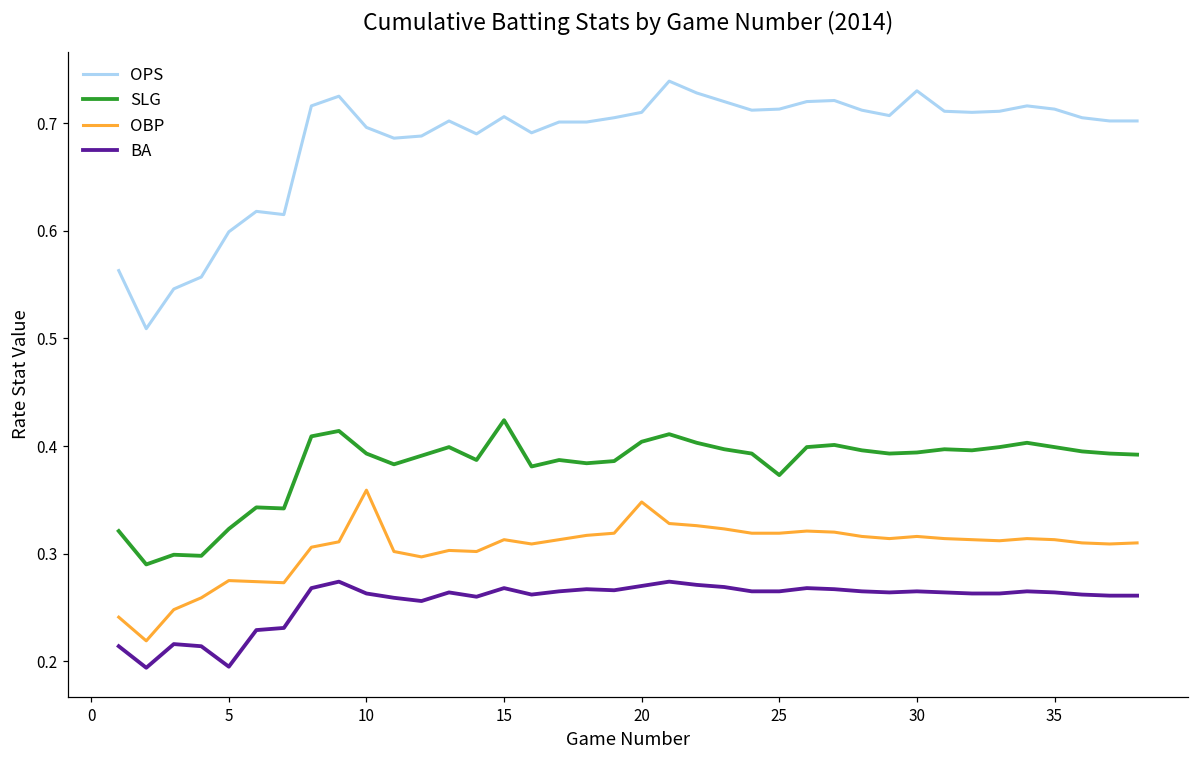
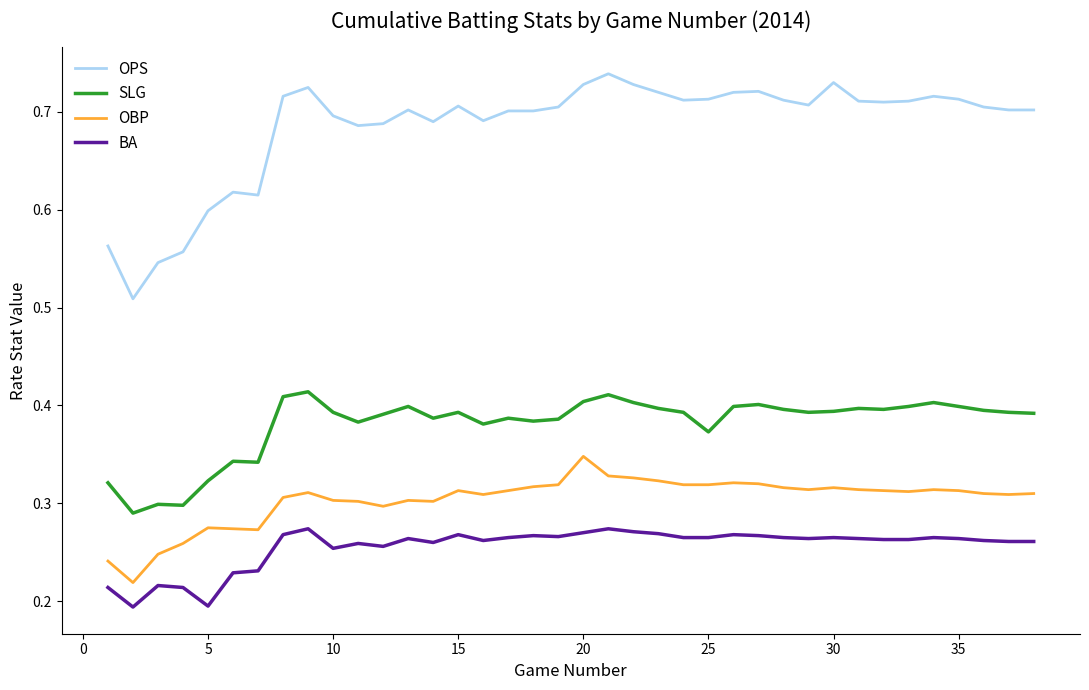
OBP, 10: 0.36 -> 0.30
BA, 10: 0.26 -> 0.25
SLG, 15: 0.42 -> 0.39
OPS, 20: 0.71 -> 0.73
